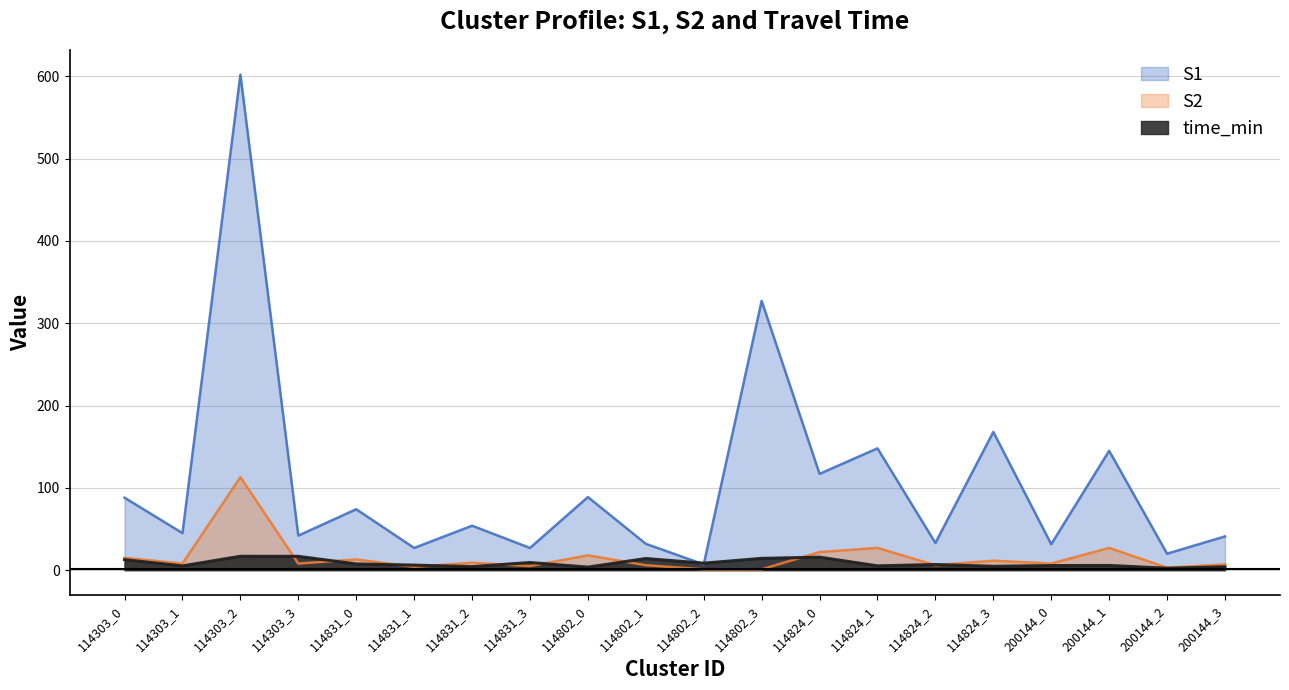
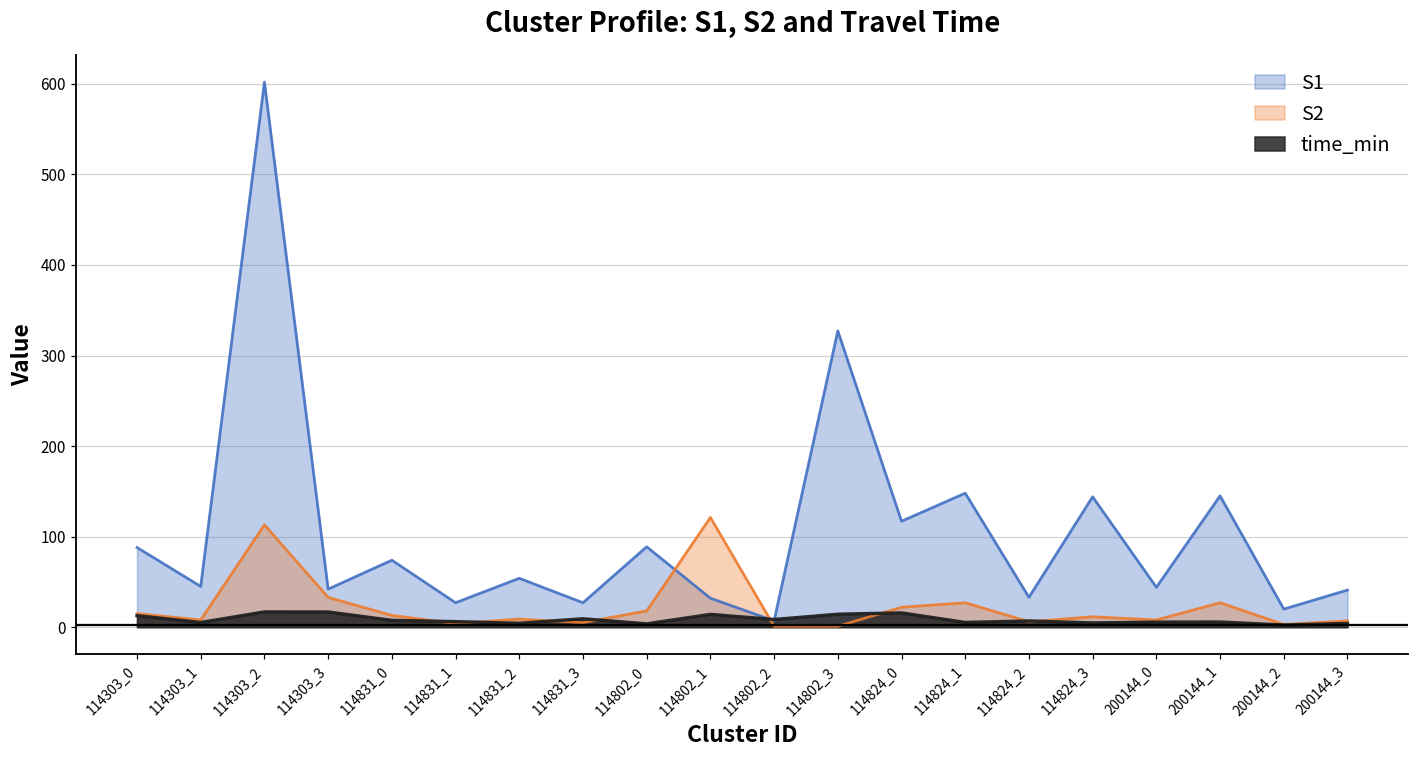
S2, 114303_3: 10 -> 30
S2, 114802_1: 10 -> 120
S1, 114824_3: 170 -> 140
S1, 200144_0: 30 -> 40
